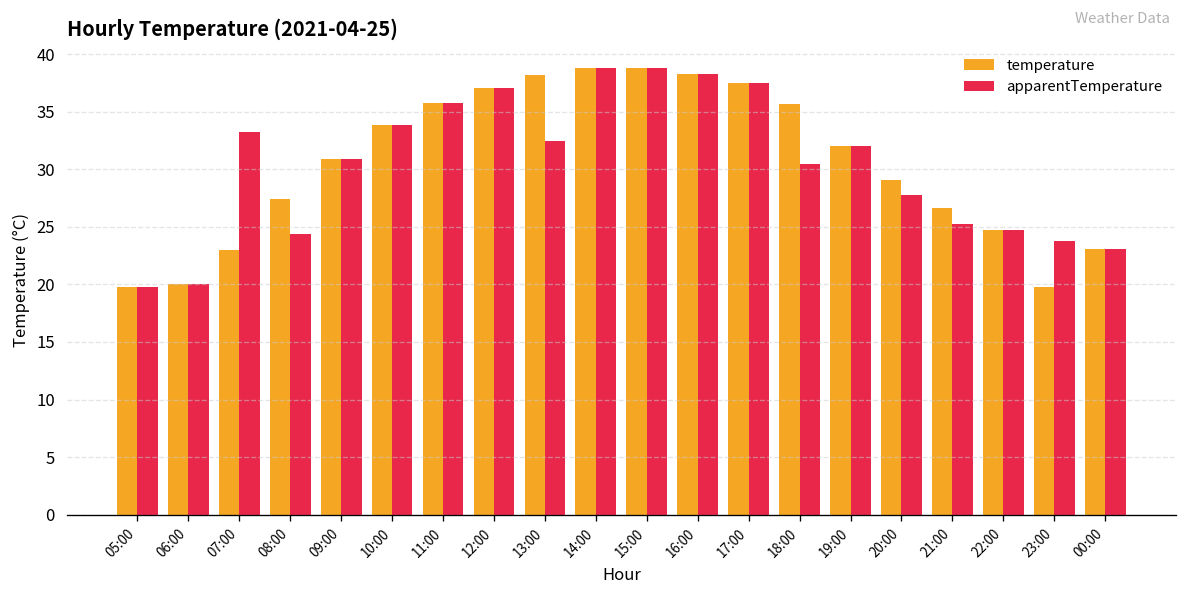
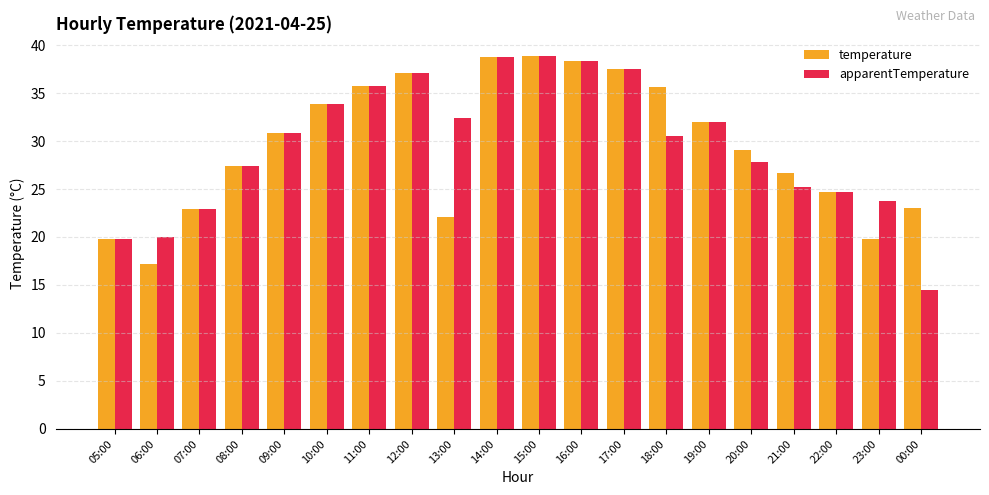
temperature, 06:00: 20 -> 17
apparentTemperature, 07:00: 33 -> 23
apparentTemperature, 08:00: 24 -> 27
temperature, 13:00: 38 -> 22
apparentTemperature, 00:00: 23 -> 14
